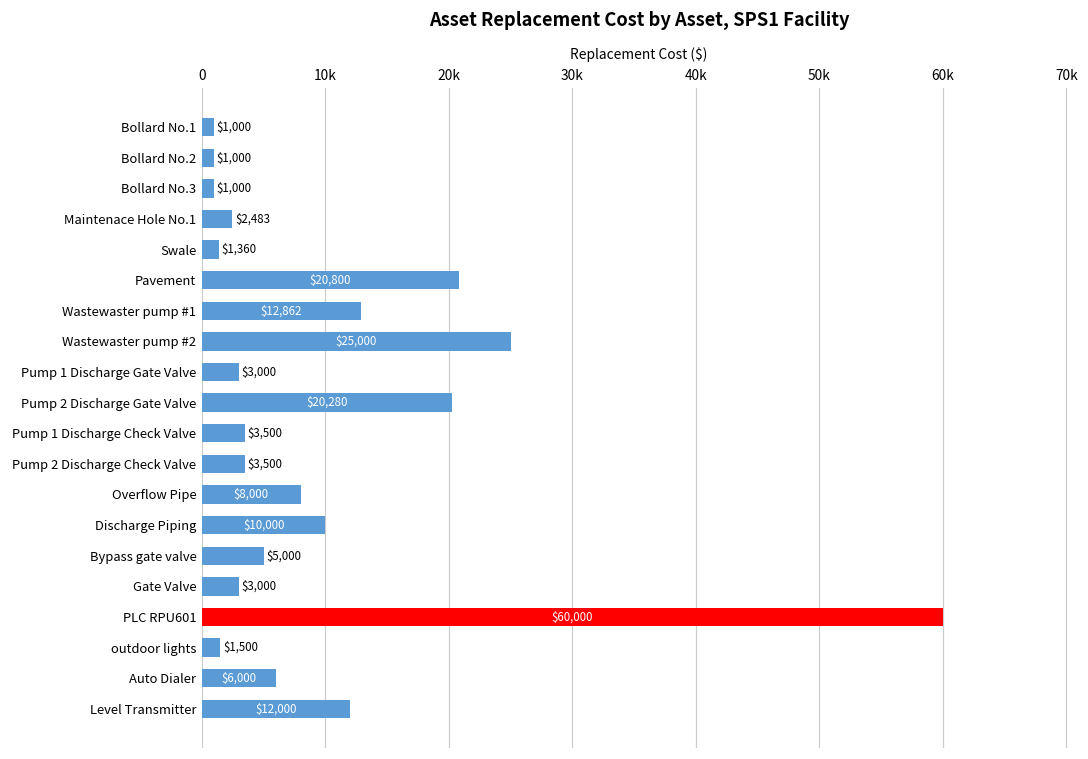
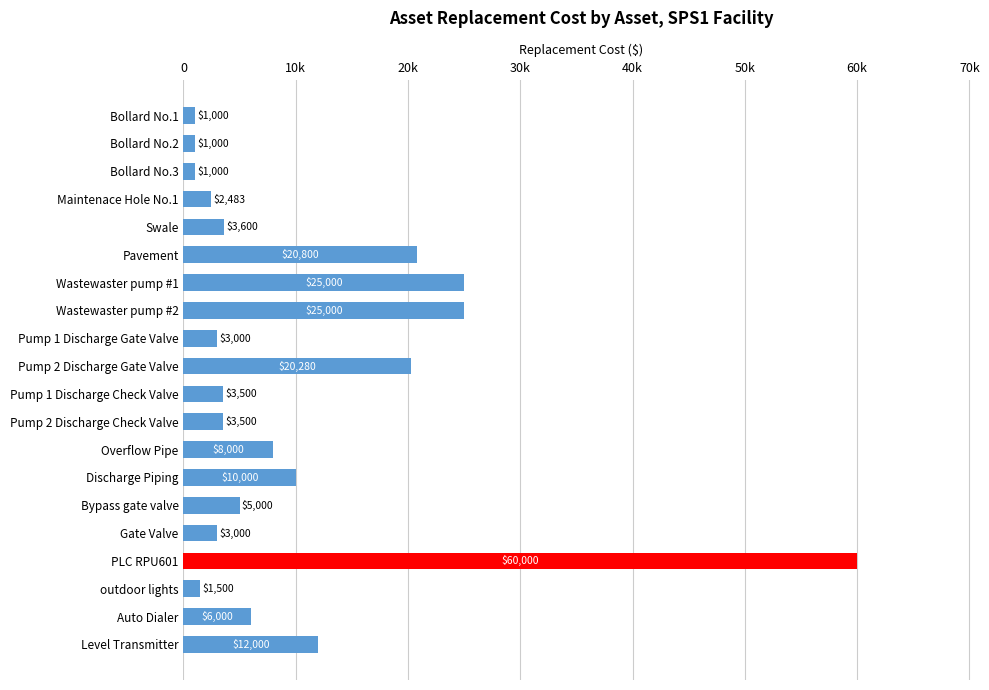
Swale: $1,360 -> $3,600
Wastewaster pump #1: $12,862 -> $25,000
